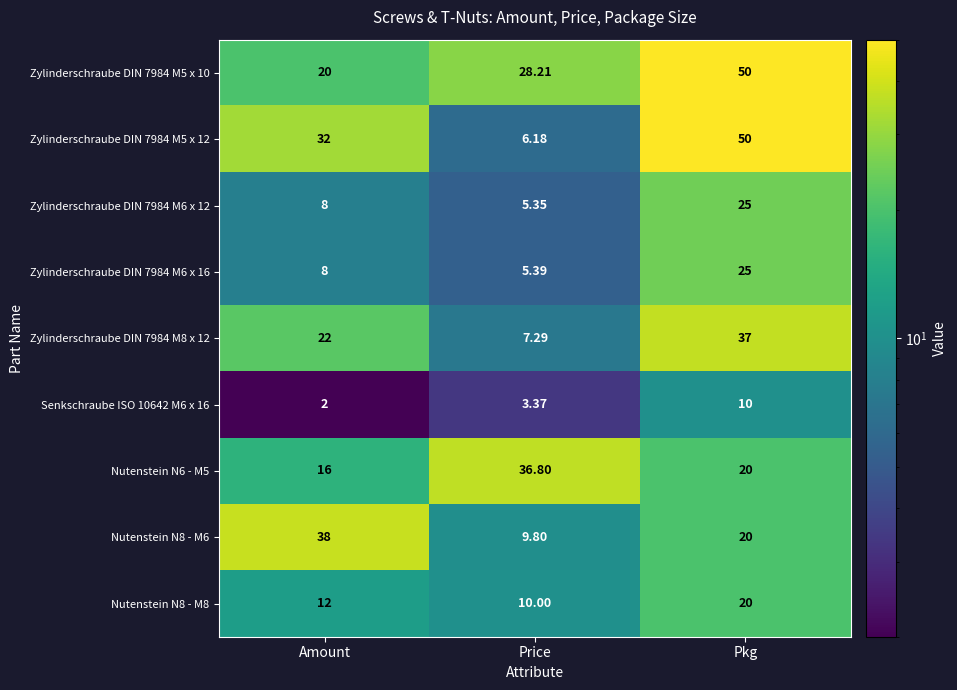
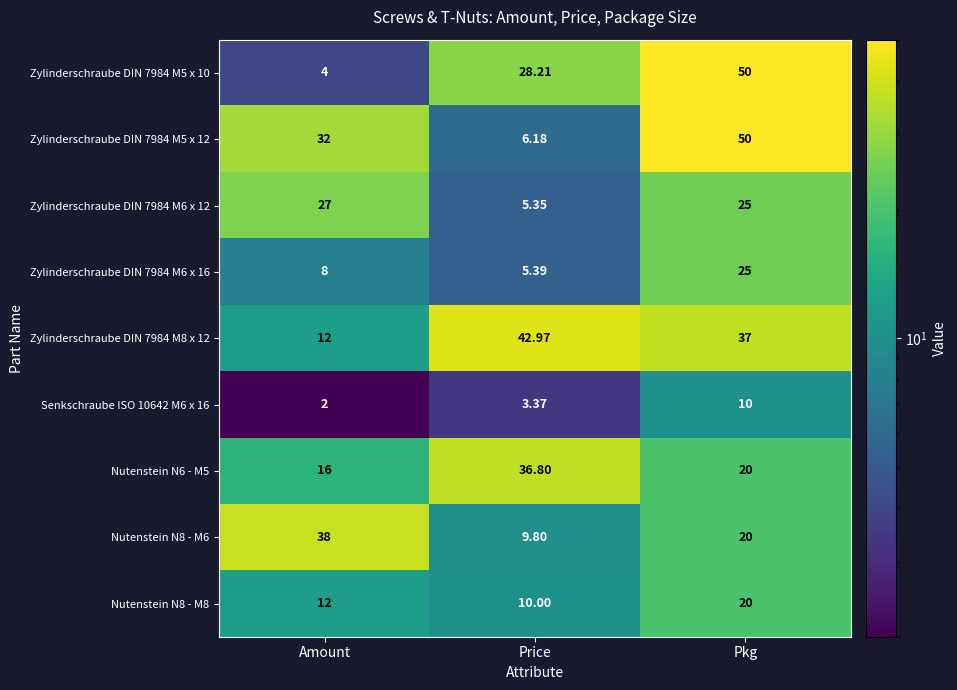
Zylinderschraube DIN 7984 M5 x 10, Amount: 20 -> 4
Zylinderschraube DIN 7984 M6 x 12, Amount: 8 -> 27
Zylinderschraube DIN 7984 M8 x 12, Amount: 22 -> 12
Zylinderschraube DIN 7984 M8 x 12, Price: 7.29 -> 42.97
